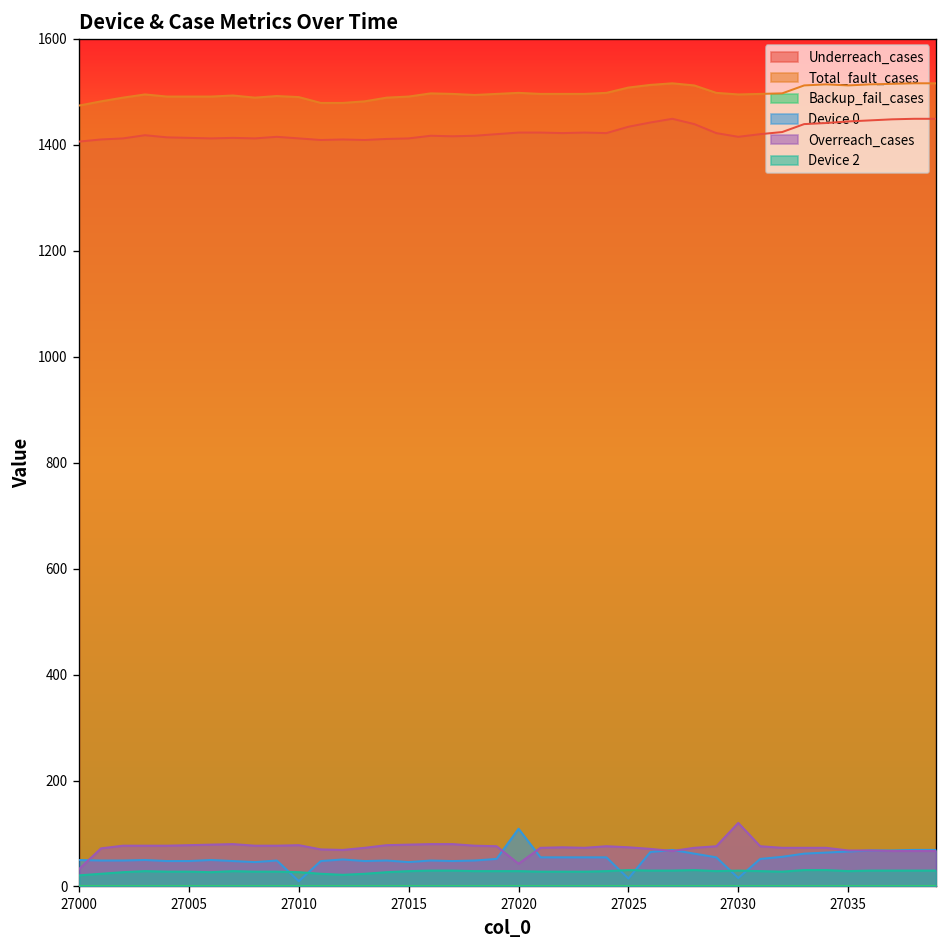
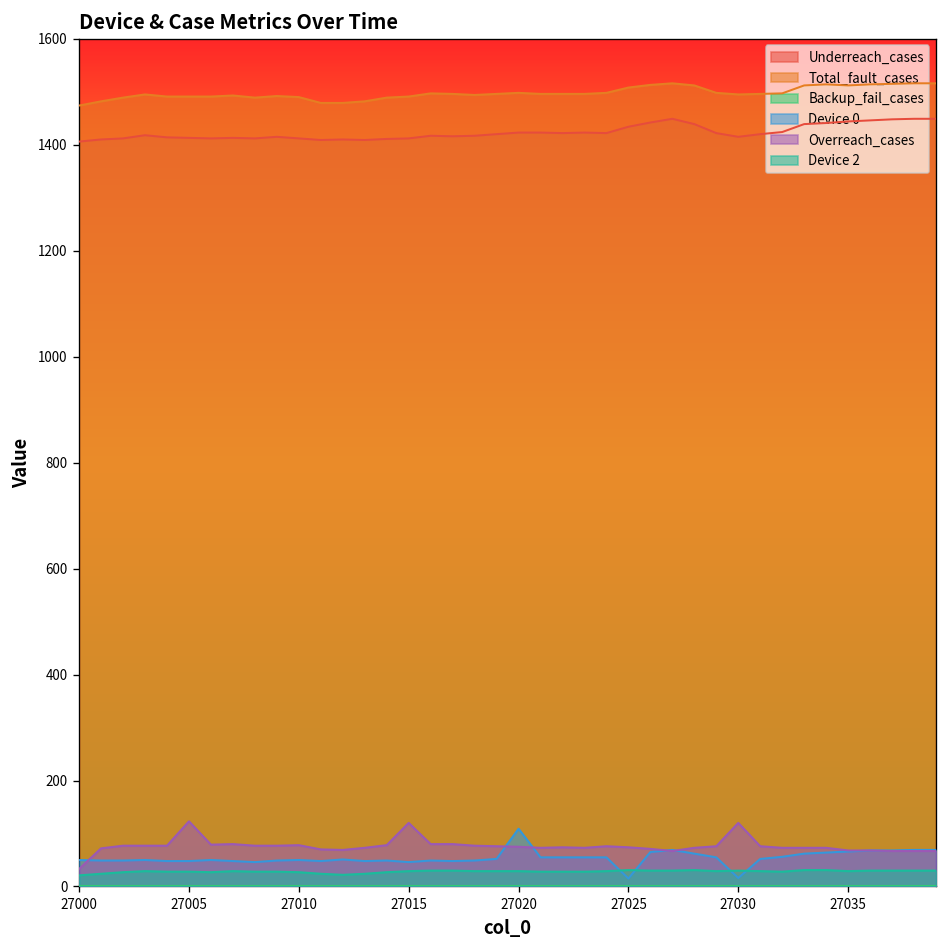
Overreach_cases, 27005: 80 -> 120
Device 0, 27010: 10 -> 50
Overreach_cases, 27015: 80 -> 120
Overreach_cases, 27020: 40 -> 80
